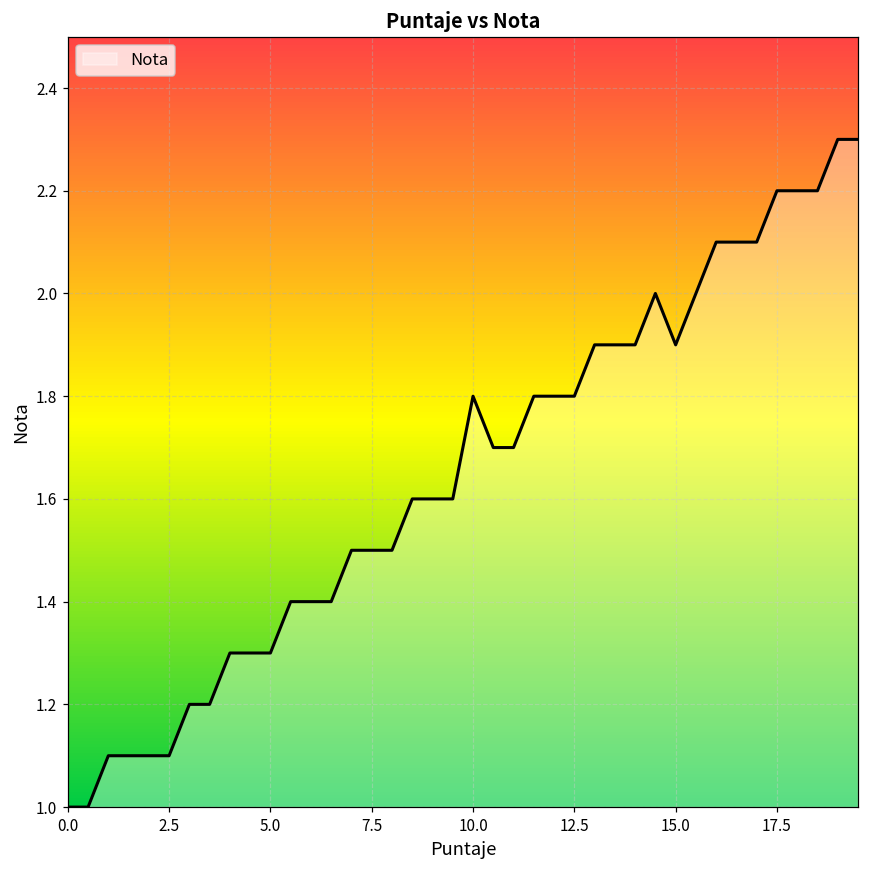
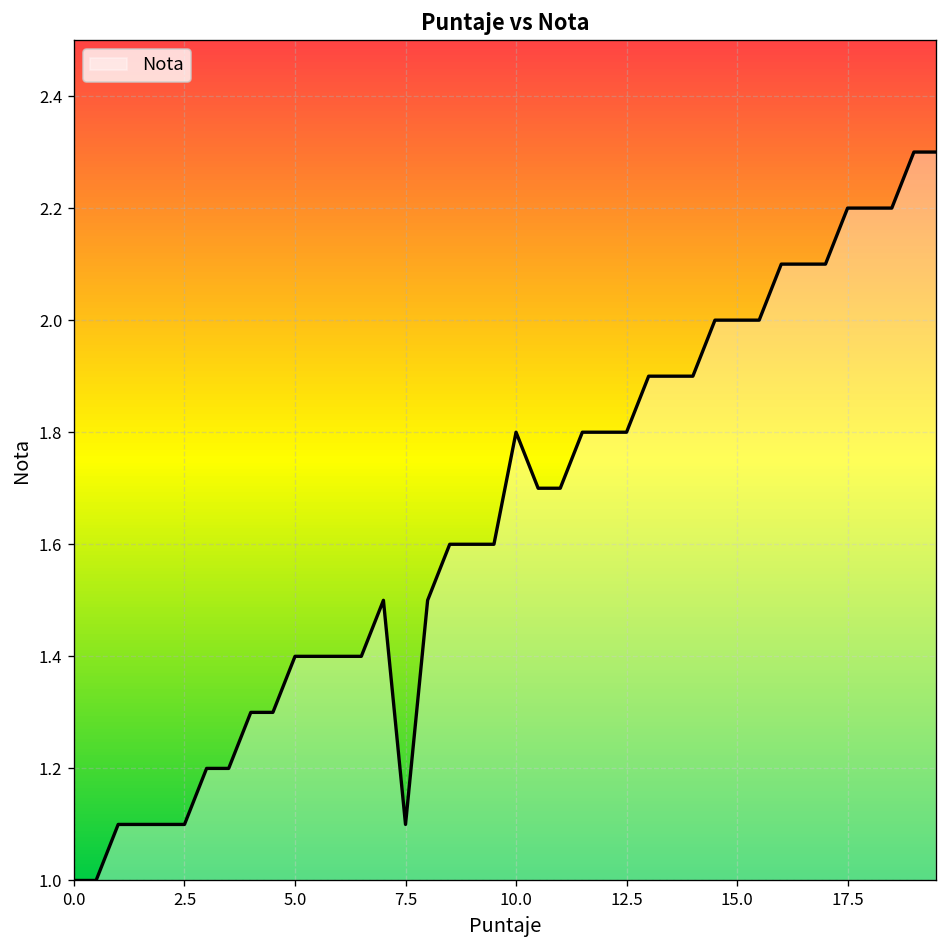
5.0: 1.3 -> 1.4
7.5: 1.5 -> 1.1
15.0: 1.9 -> 2.0
